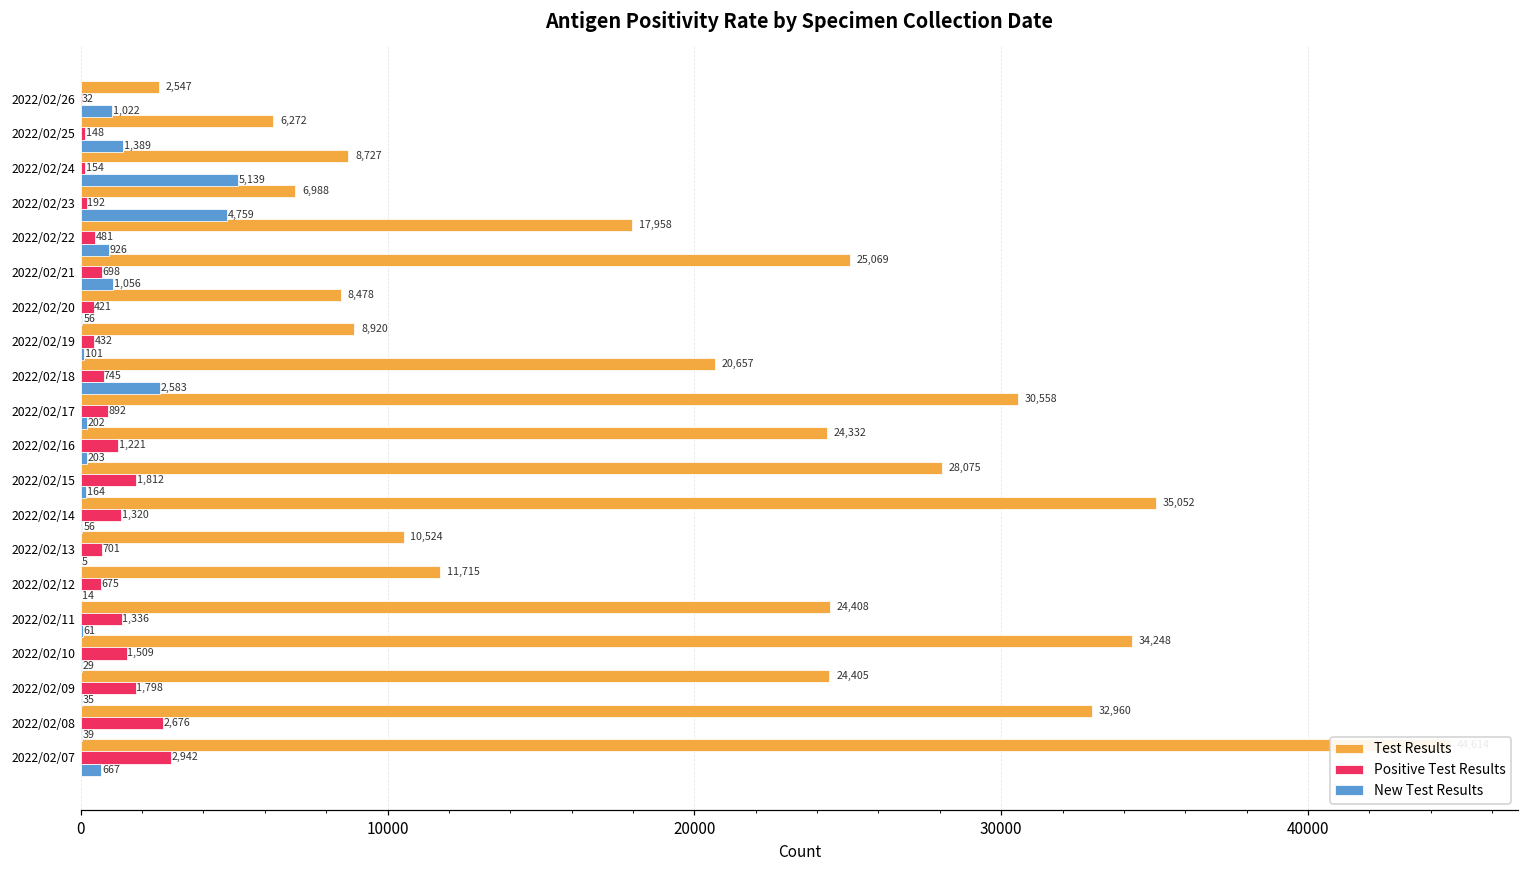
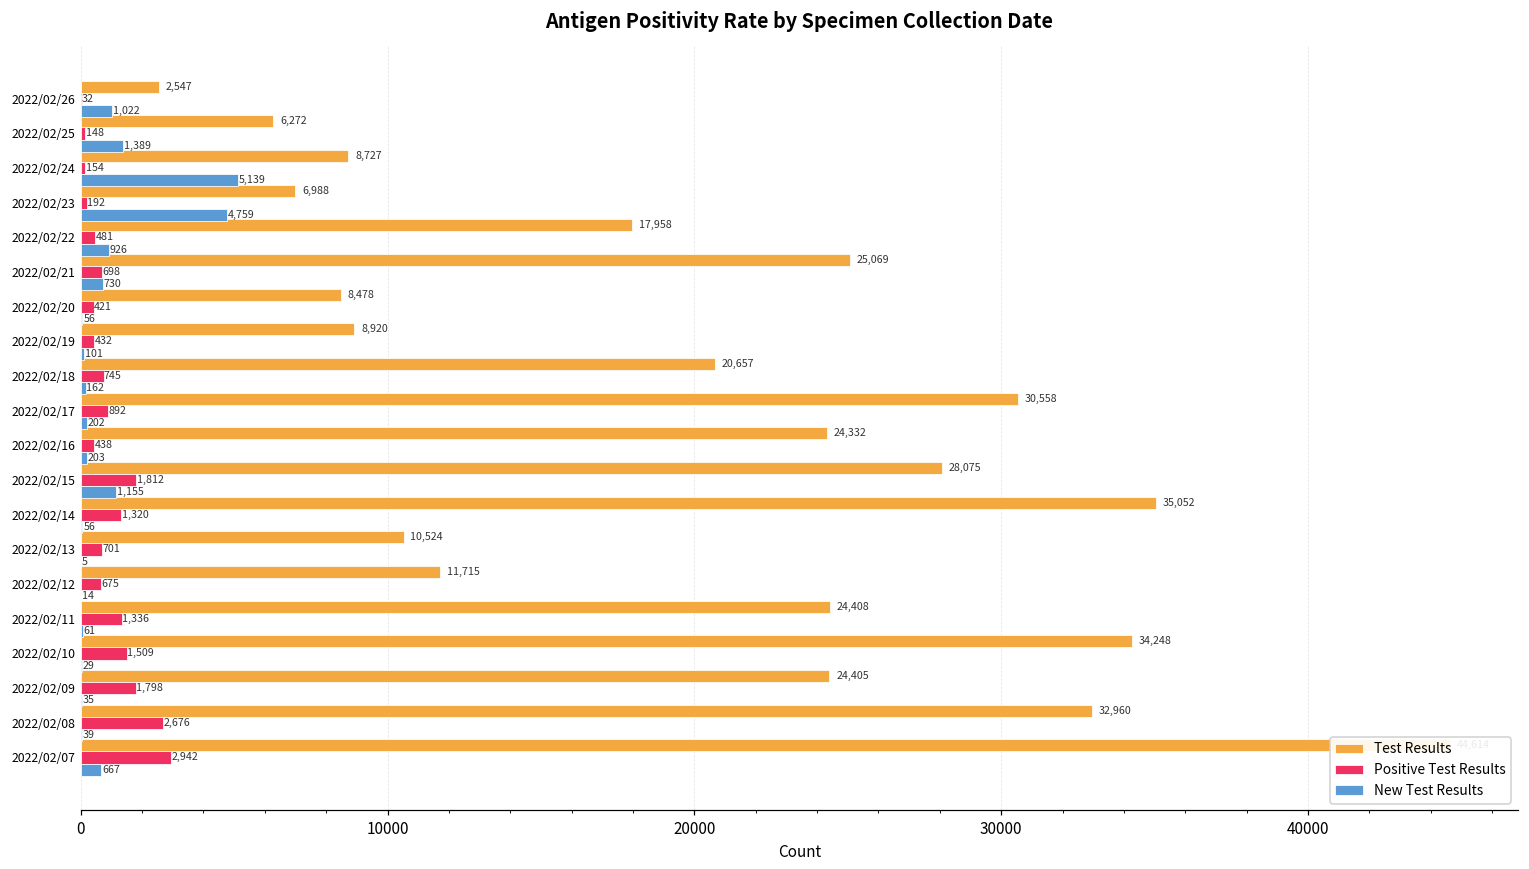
New Test Results, 2022/02/21: 1,056 -> 730
New Test Results, 2022/02/18: 2,583 -> 162
Positive Test Results, 2022/02/16: 1,221 -> 438
New Test Results, 2022/02/15: 164 -> 1,155
